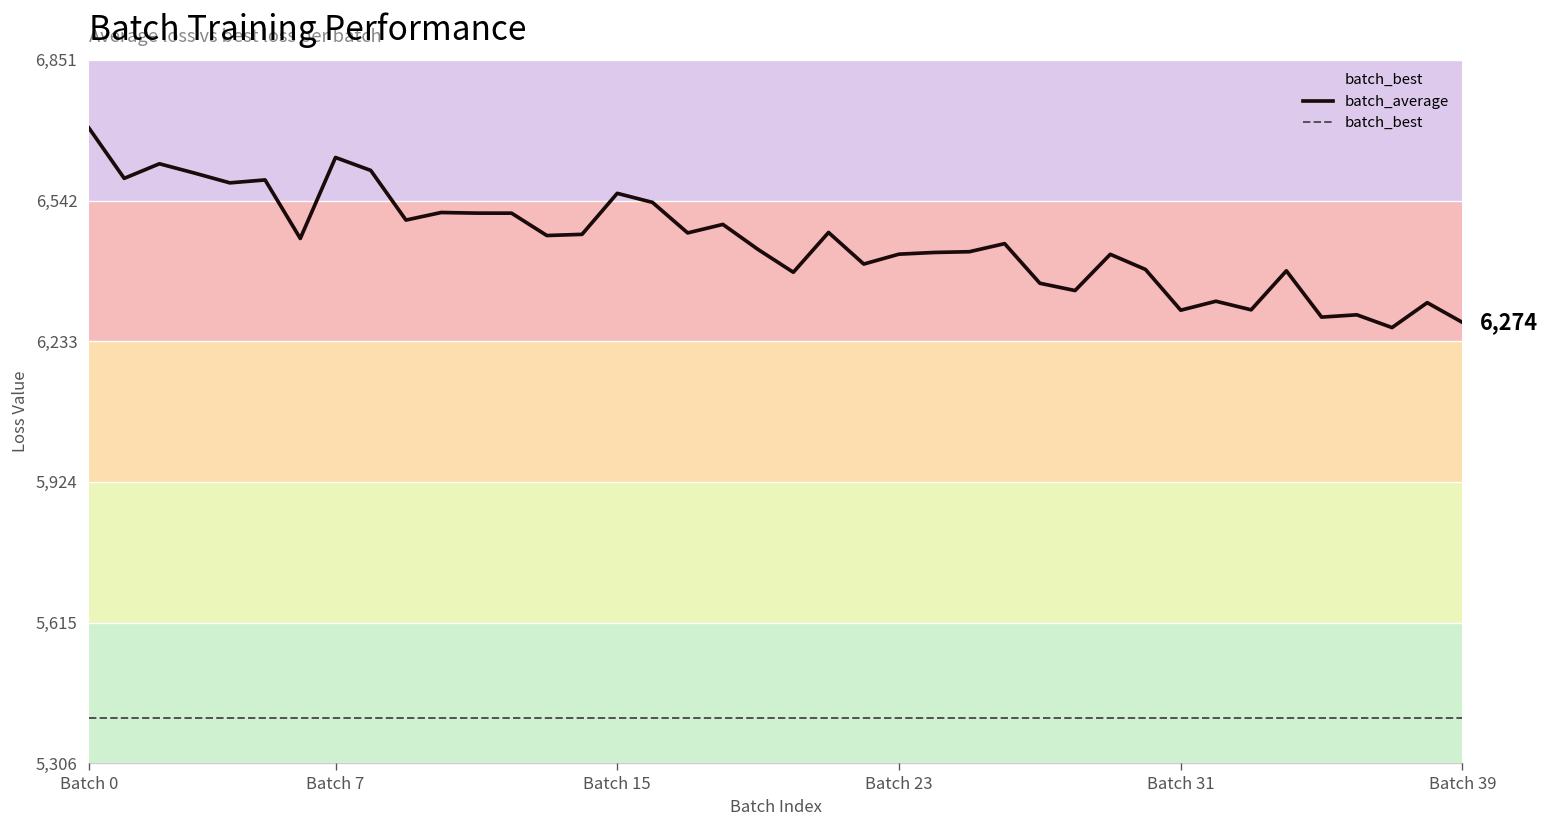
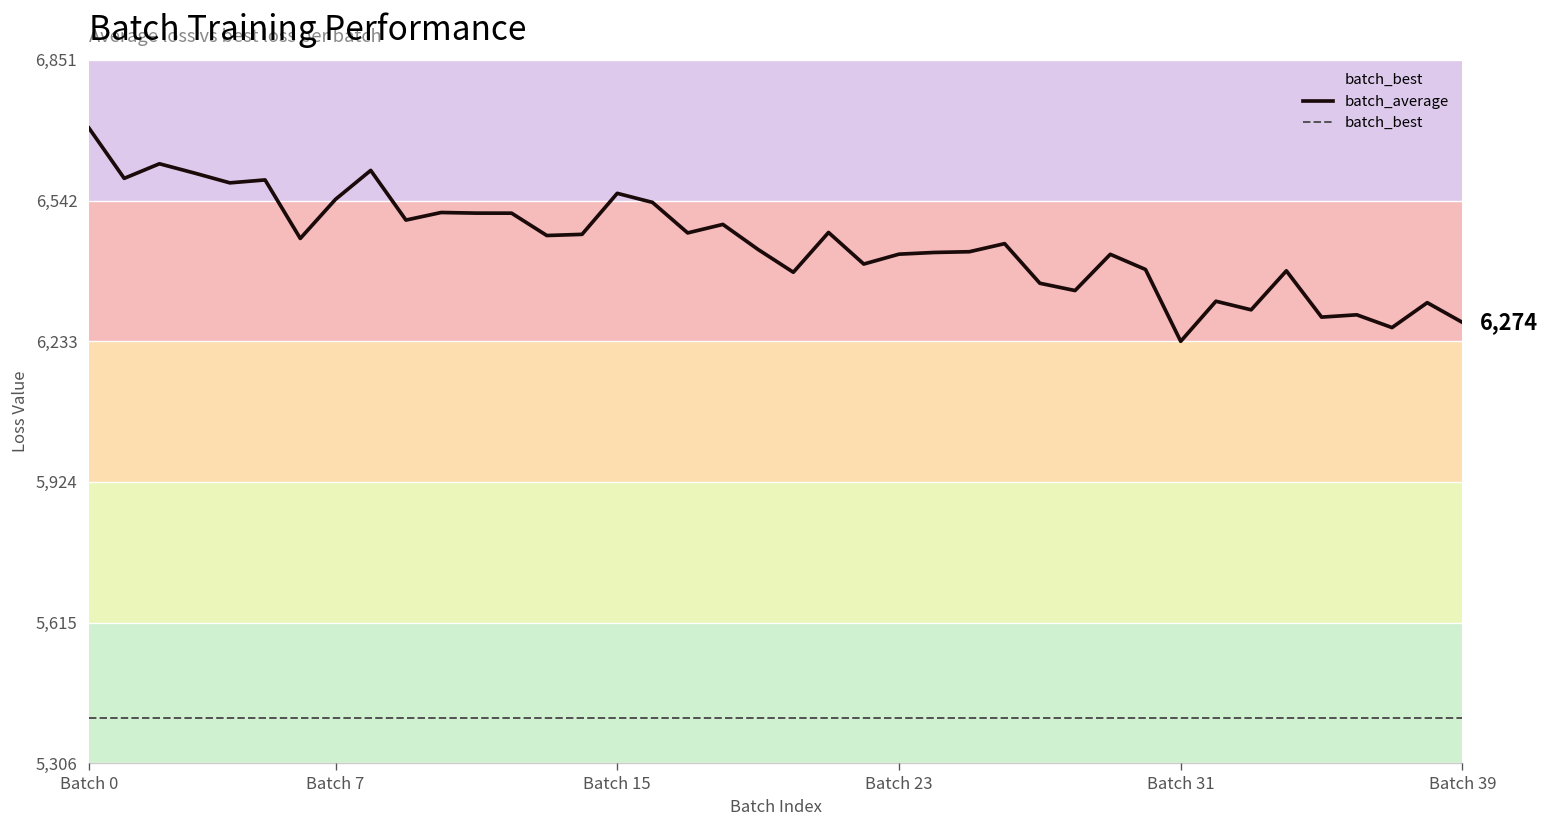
batch_average, Batch 7: 6,640 -> 6,540
batch_average, Batch 31: 6,300 -> 6,230
